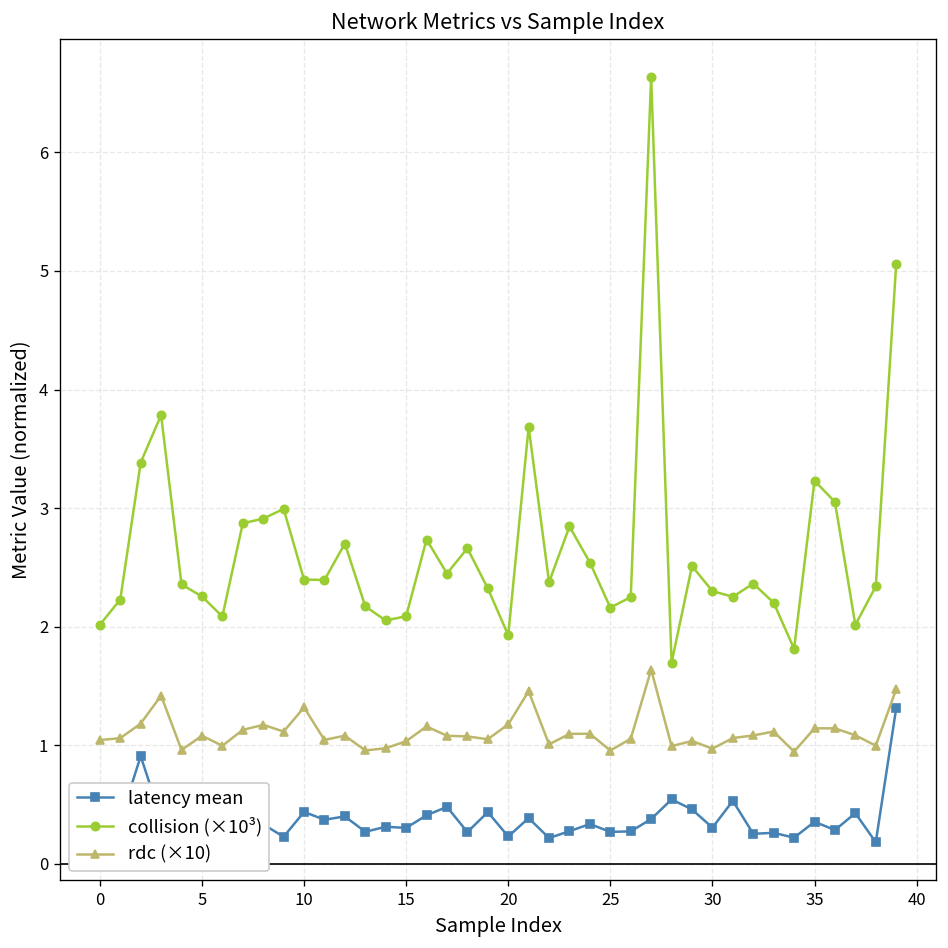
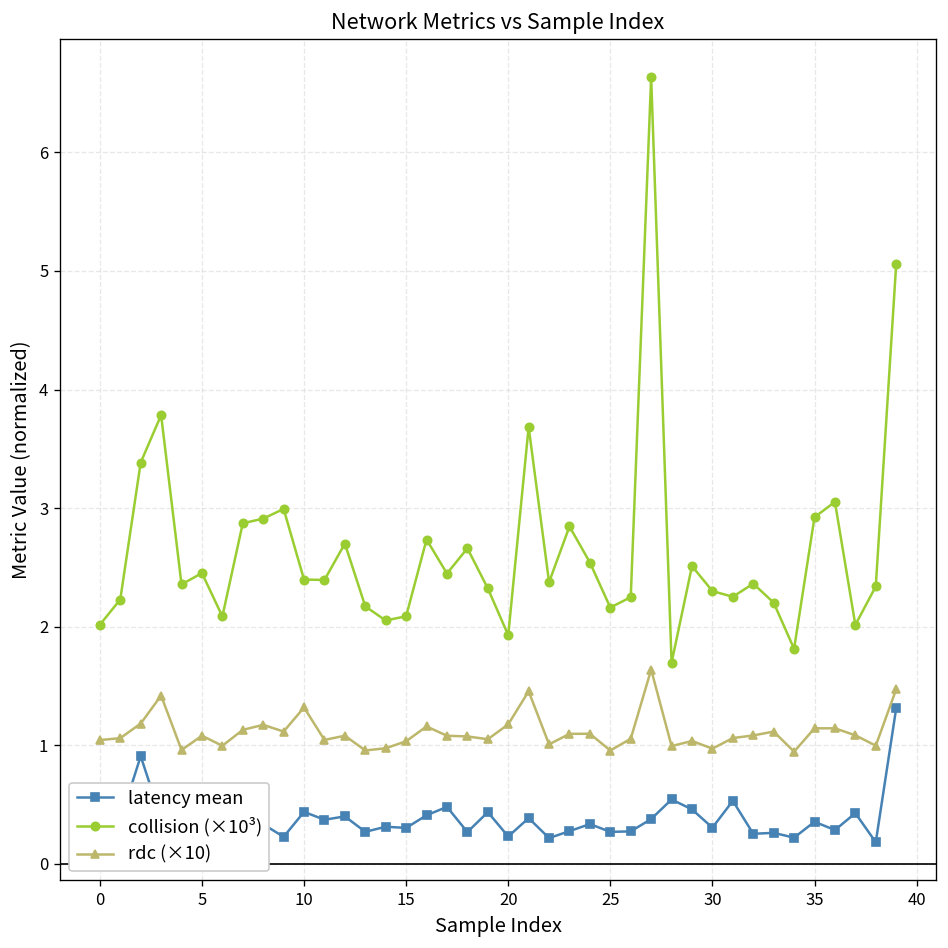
collision (×10³), 5: 2.3 -> 2.5
collision (×10³), 35: 3.2 -> 2.9
